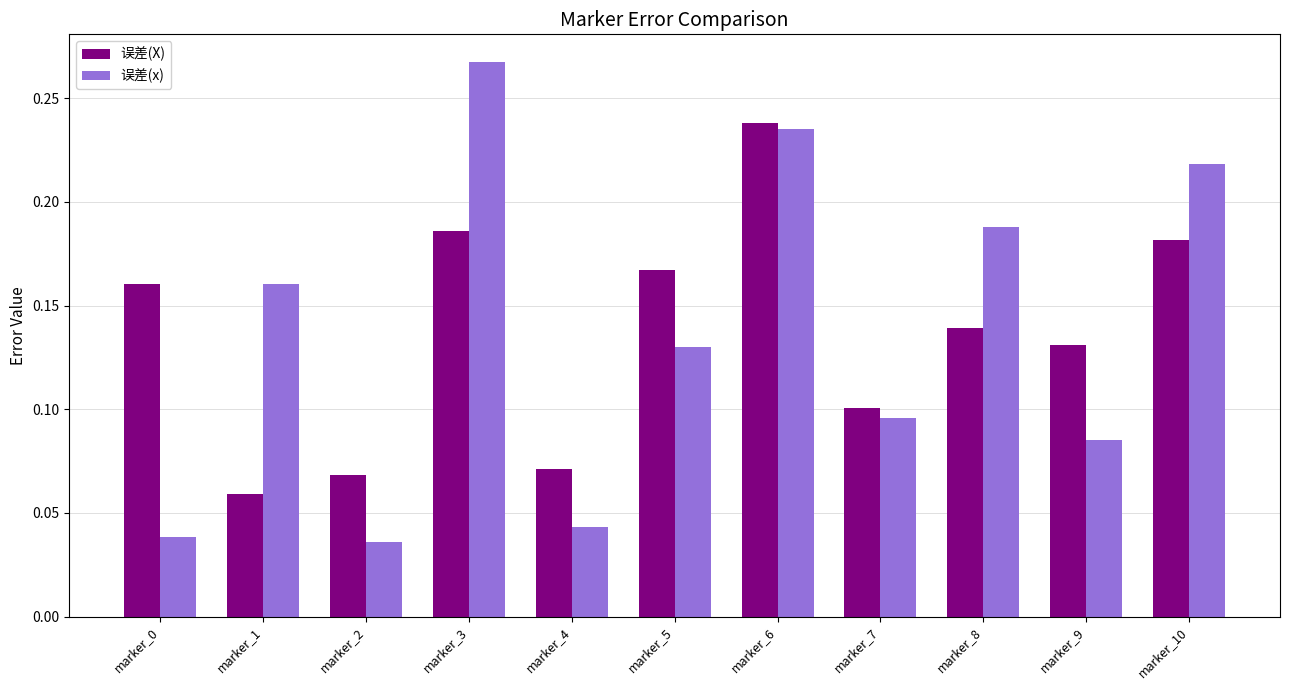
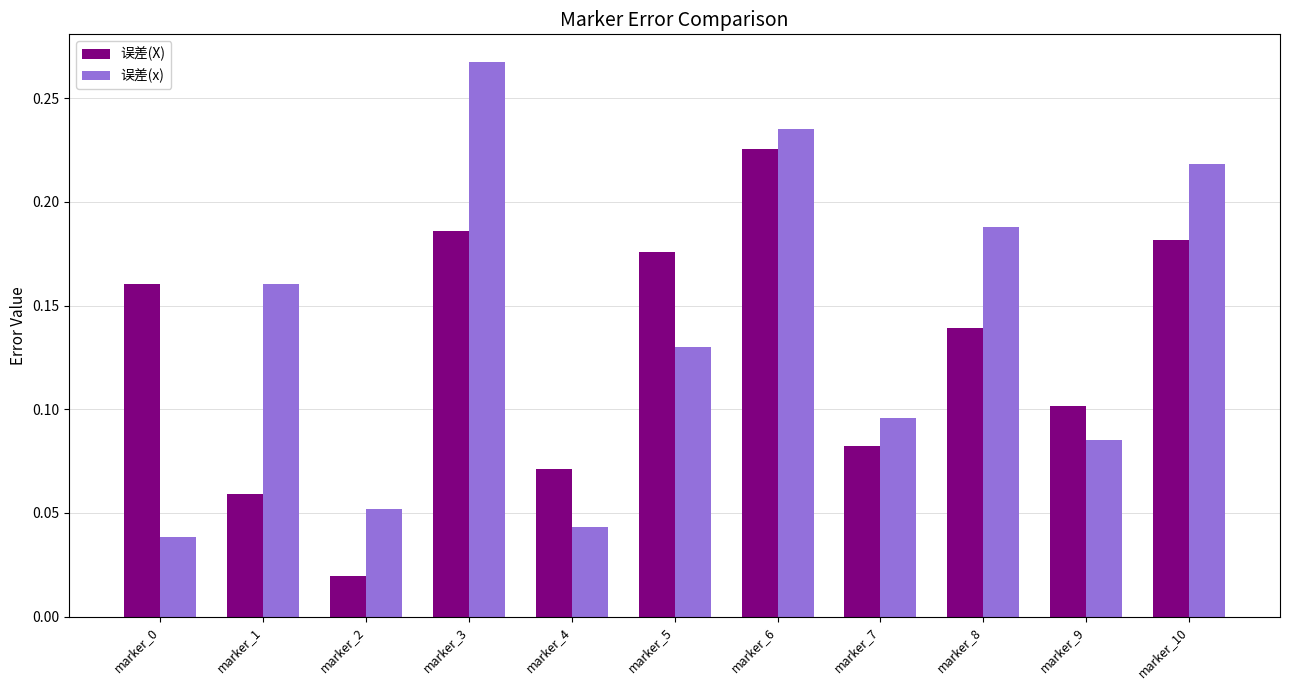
误差(X), marker_2: 0.068 -> 0.020
误差(x), marker_2: 0.036 -> 0.052
误差(X), marker_5: 0.167 -> 0.176
误差(X), marker_6: 0.238 -> 0.226
误差(X), marker_7: 0.101 -> 0.082
误差(X), marker_9: 0.131 -> 0.101
